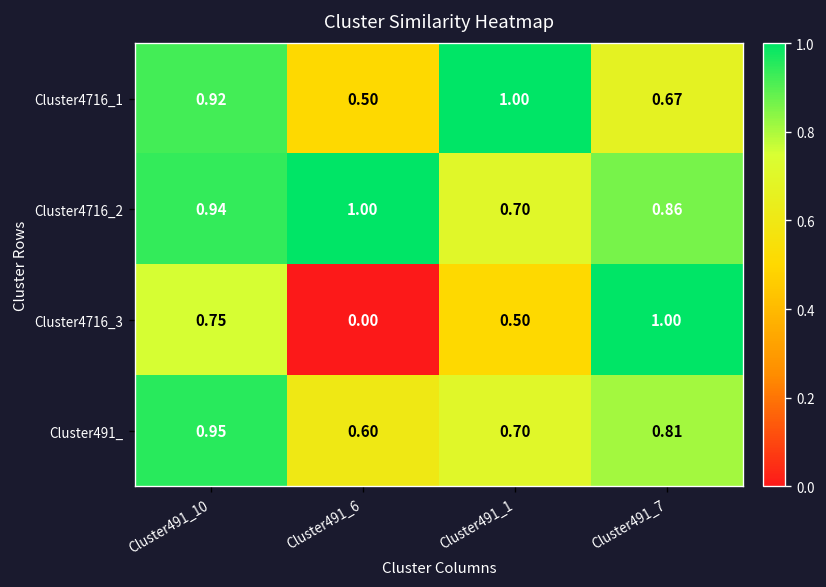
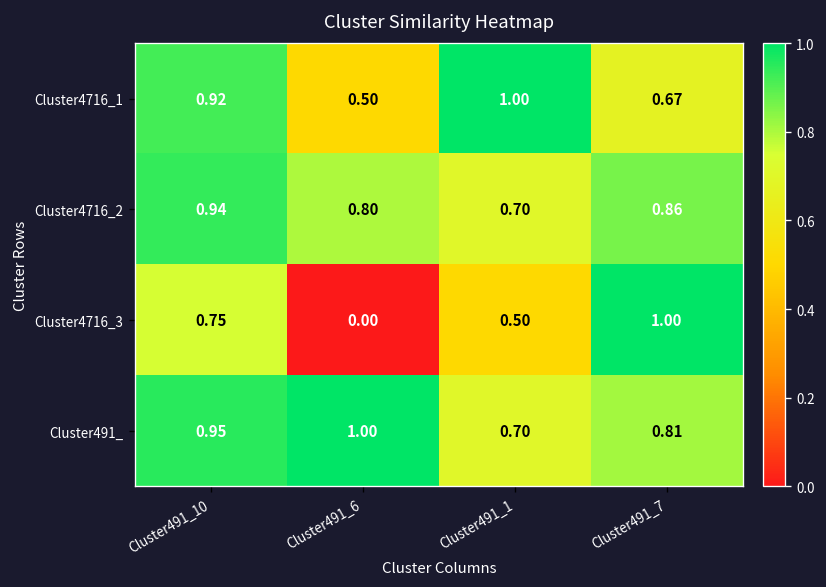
Cluster4716_2, Cluster491_6: 1.00 -> 0.80
Cluster491_, Cluster491_6: 0.60 -> 1.00
